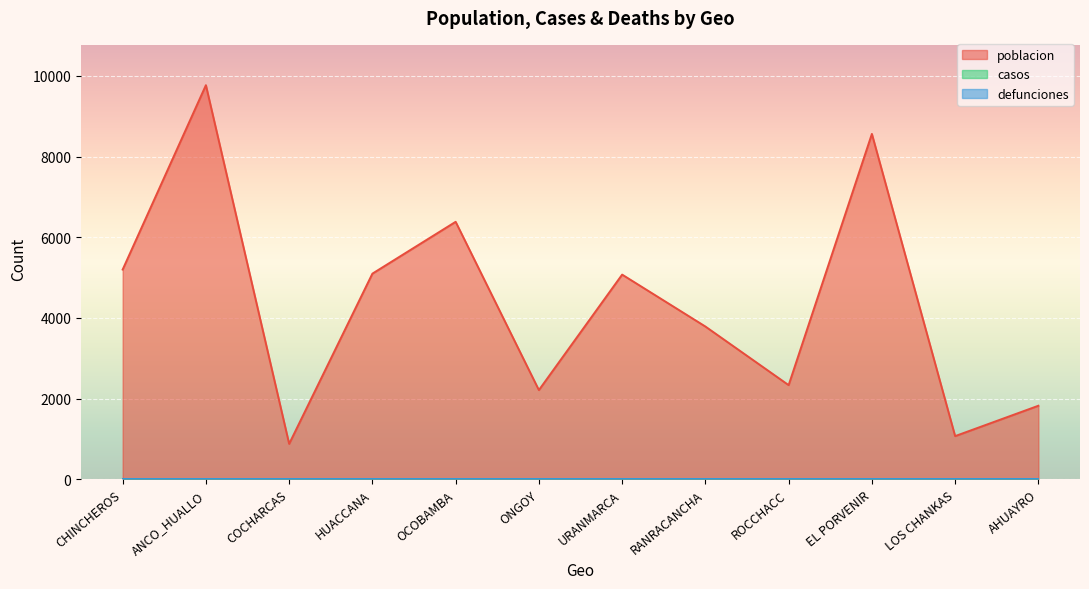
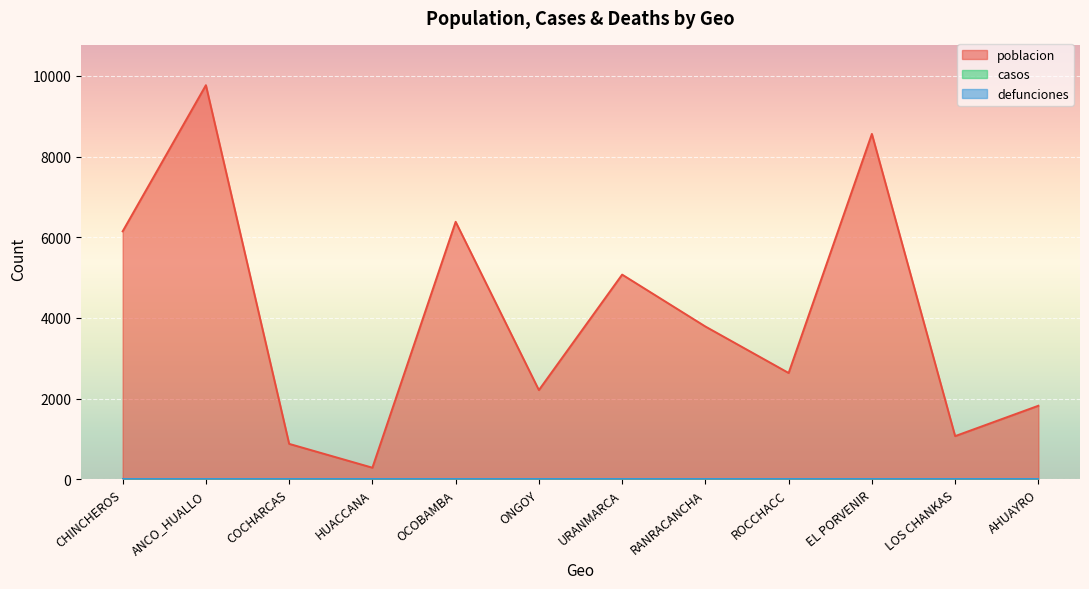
poblacion, CHINCHEROS: 5200 -> 6100
poblacion, HUACCANA: 5100 -> 300
poblacion, ROCCHACC: 2300 -> 2600
